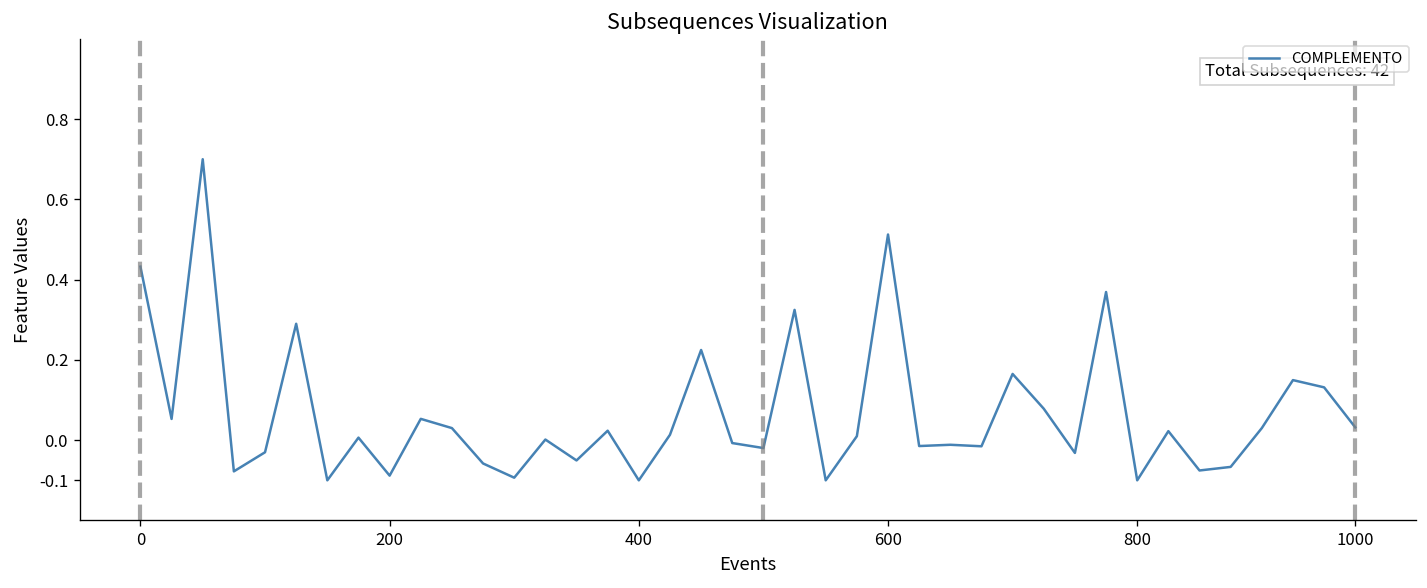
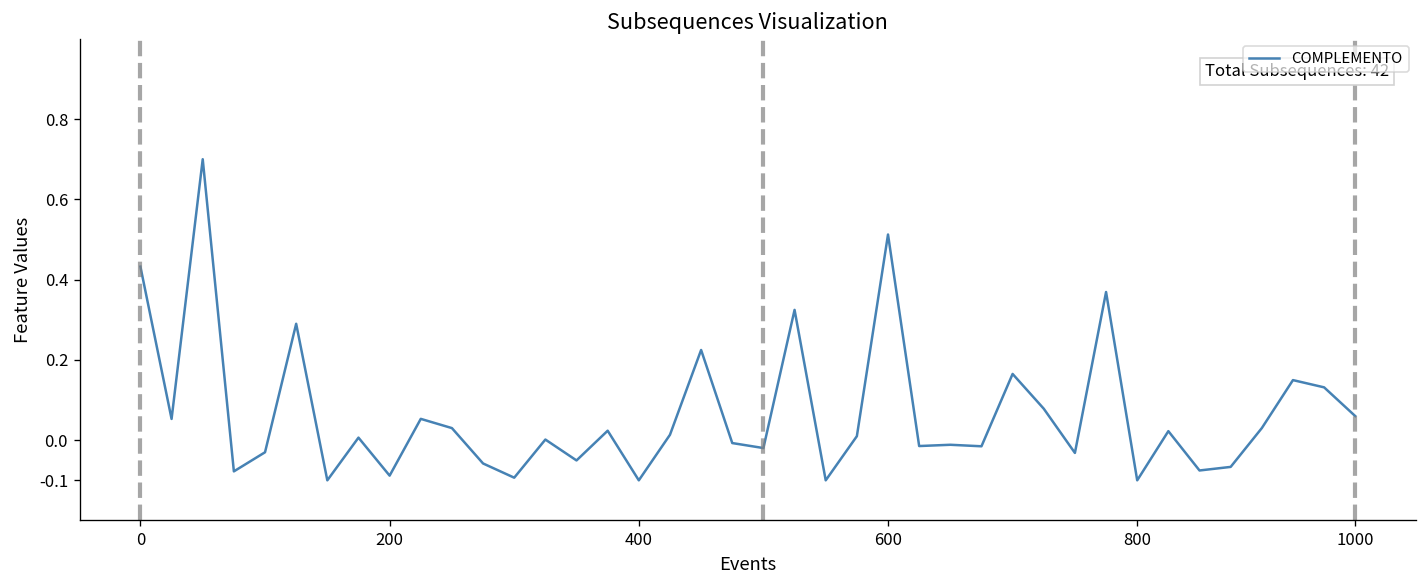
1000: 0.03 -> 0.06
